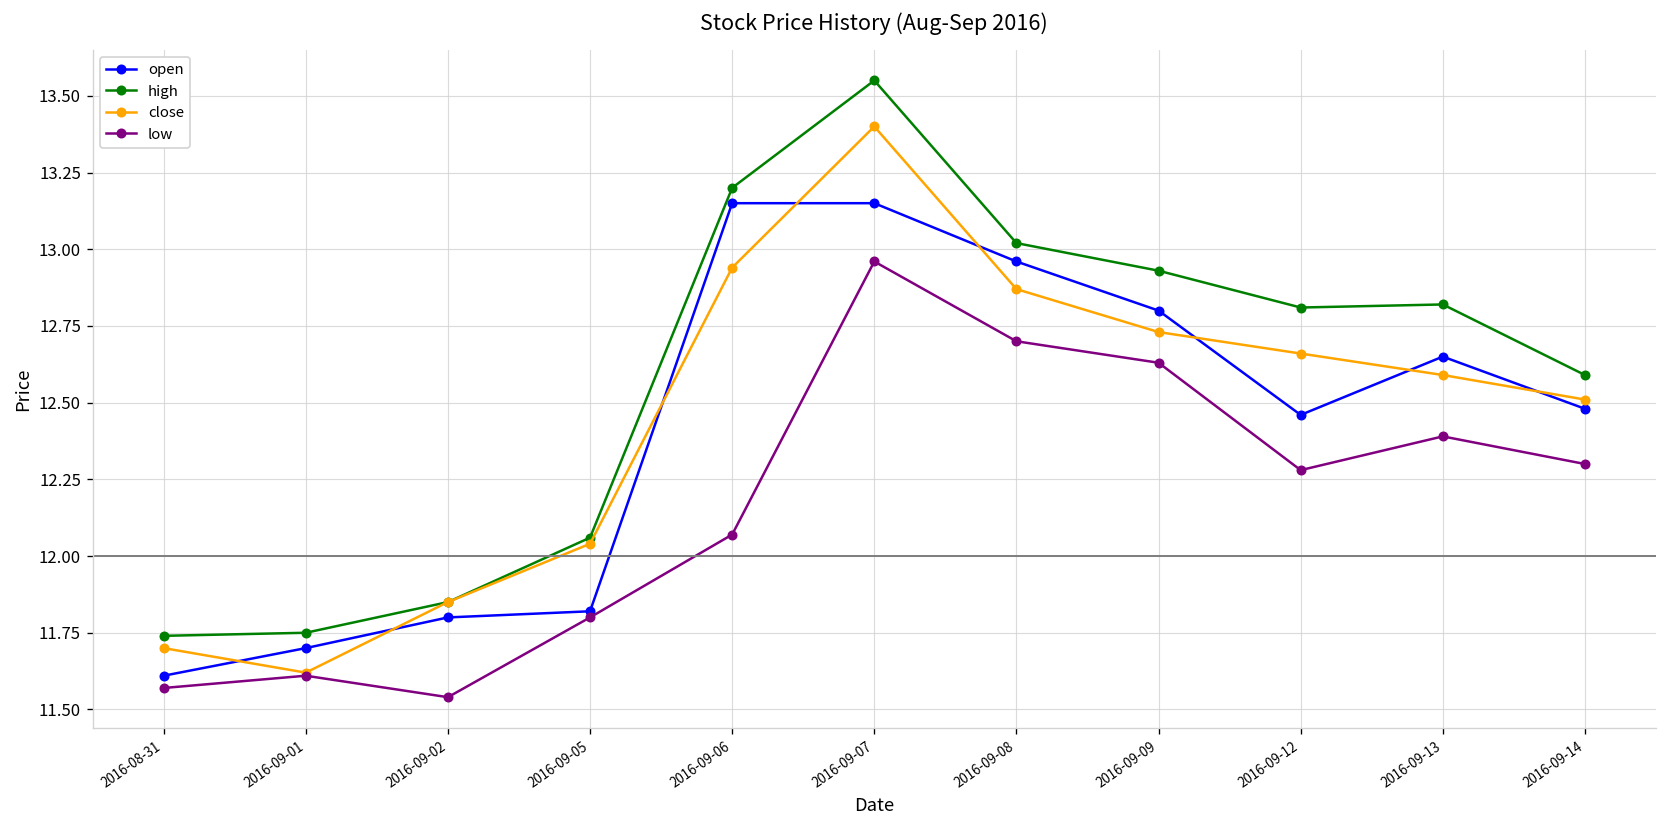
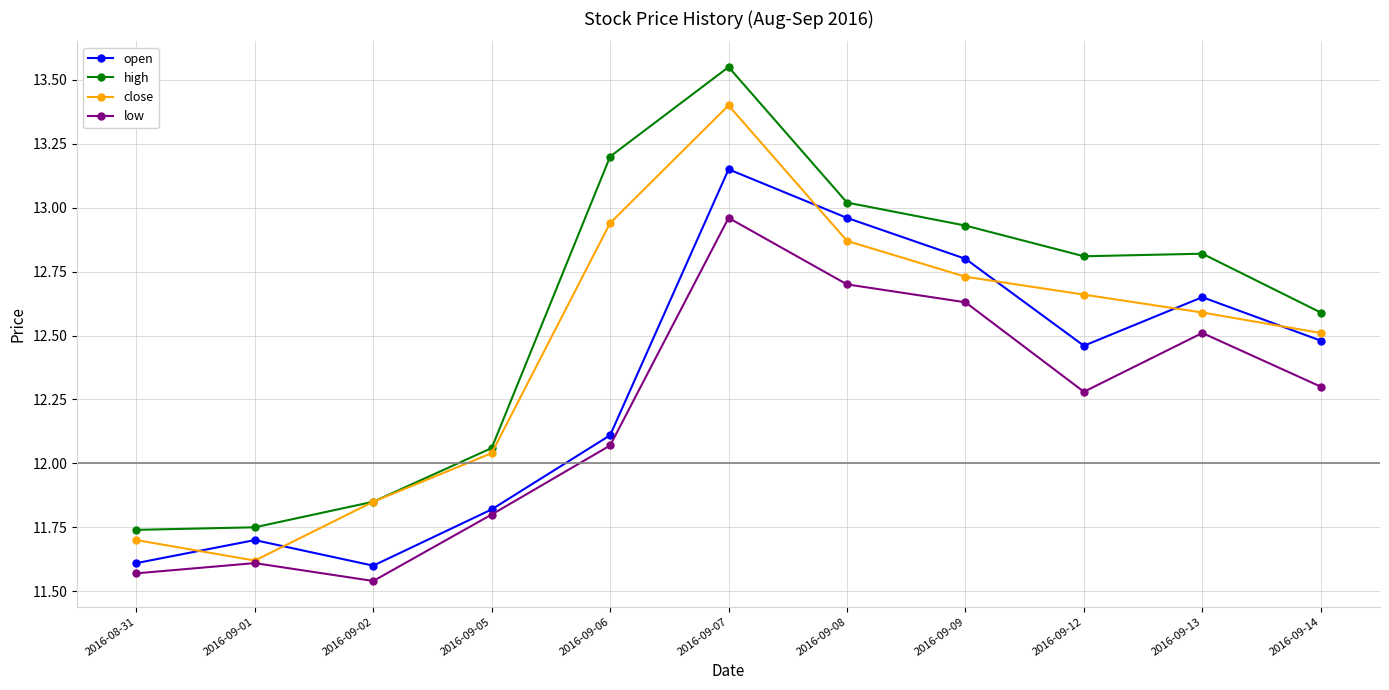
open, 2016-09-02: 11.8 -> 11.6
open, 2016-09-06: 13.15 -> 12.11
low, 2016-09-13: 12.39 -> 12.51
